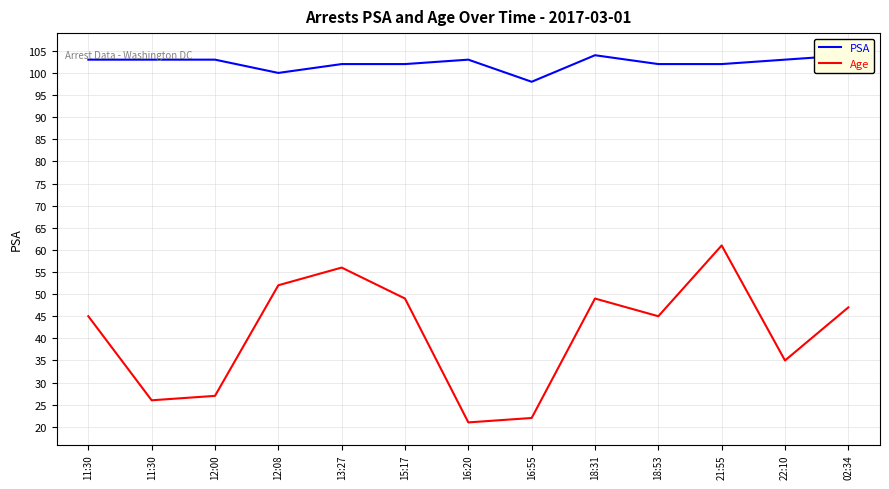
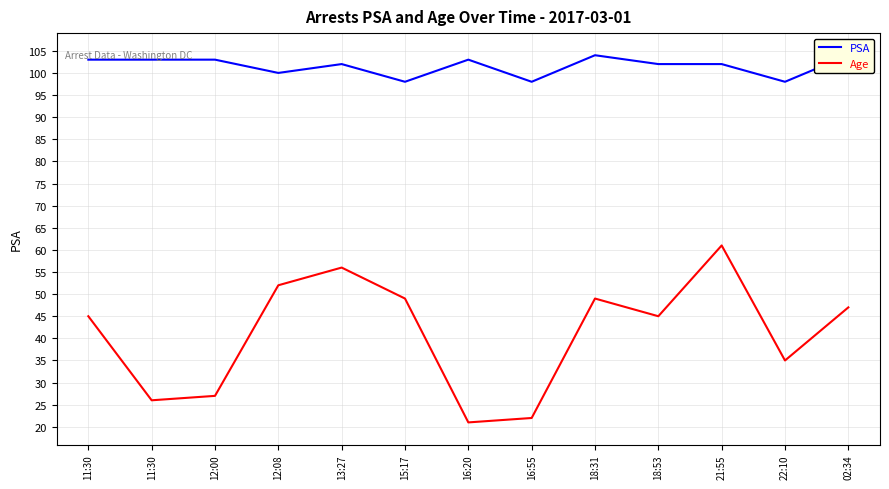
PSA, 15:17: 102 -> 98
PSA, 22:10: 103 -> 98
